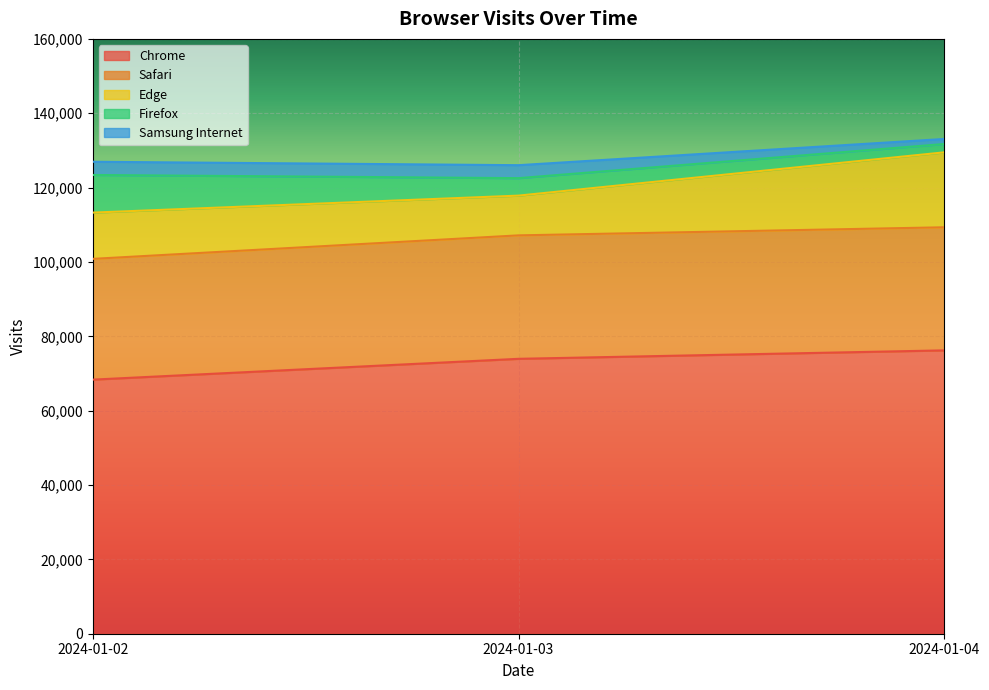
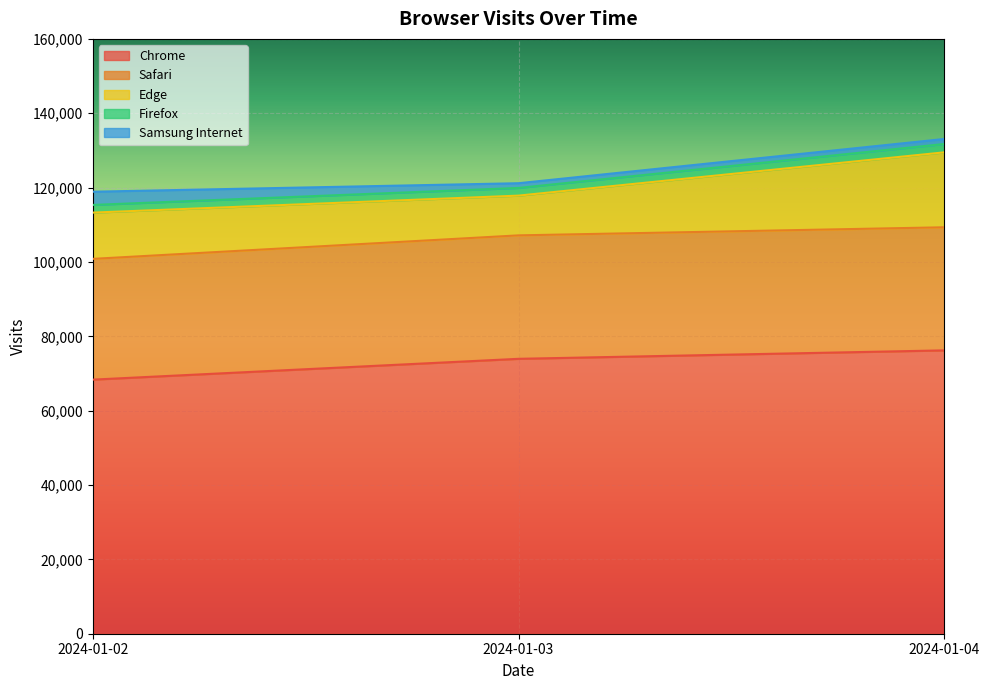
Firefox, 2024-01-02: 10,000 -> 2,000
Firefox, 2024-01-03: 5,000 -> 2,000
Samsung Internet, 2024-01-03: 3,000 -> 1,000
